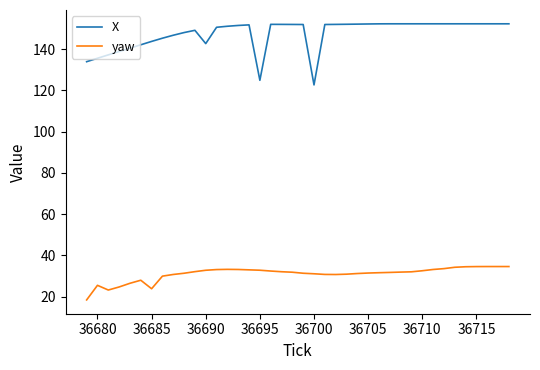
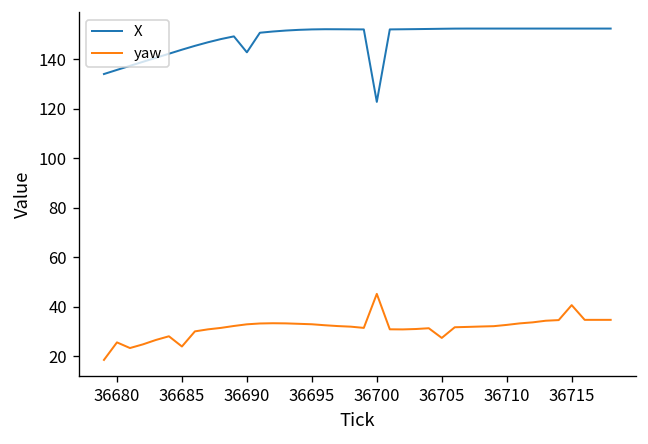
X, 36695: 125 -> 152
yaw, 36700: 31 -> 45
yaw, 36705: 31 -> 27
yaw, 36715: 35 -> 41
